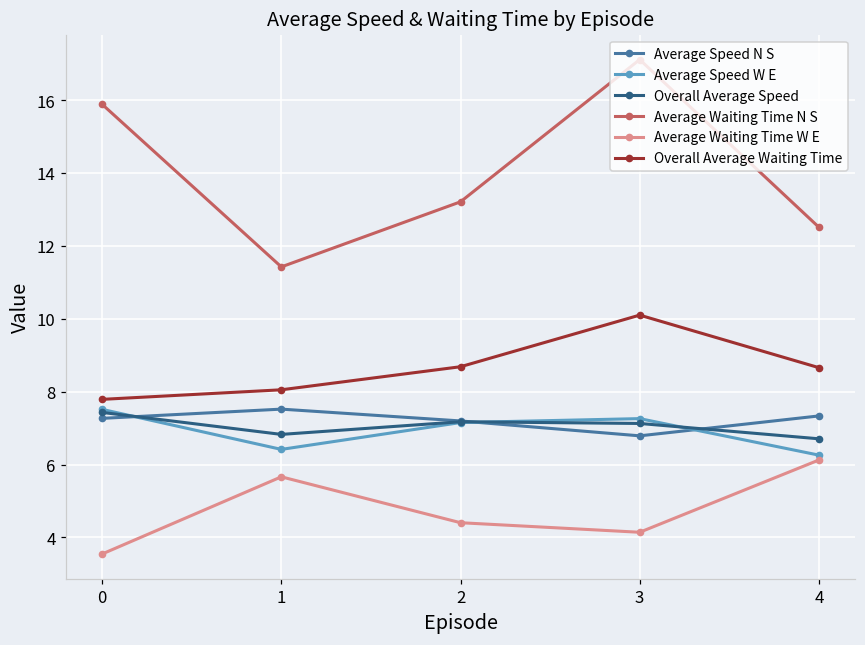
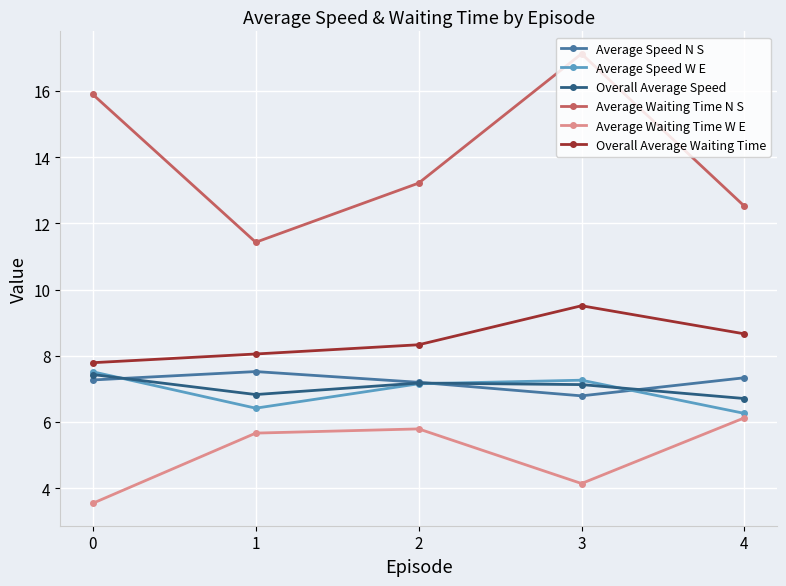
Average Waiting Time W E, 2: 4.4 -> 5.8
Overall Average Waiting Time, 2: 8.7 -> 8.3
Overall Average Waiting Time, 3: 10.1 -> 9.5
